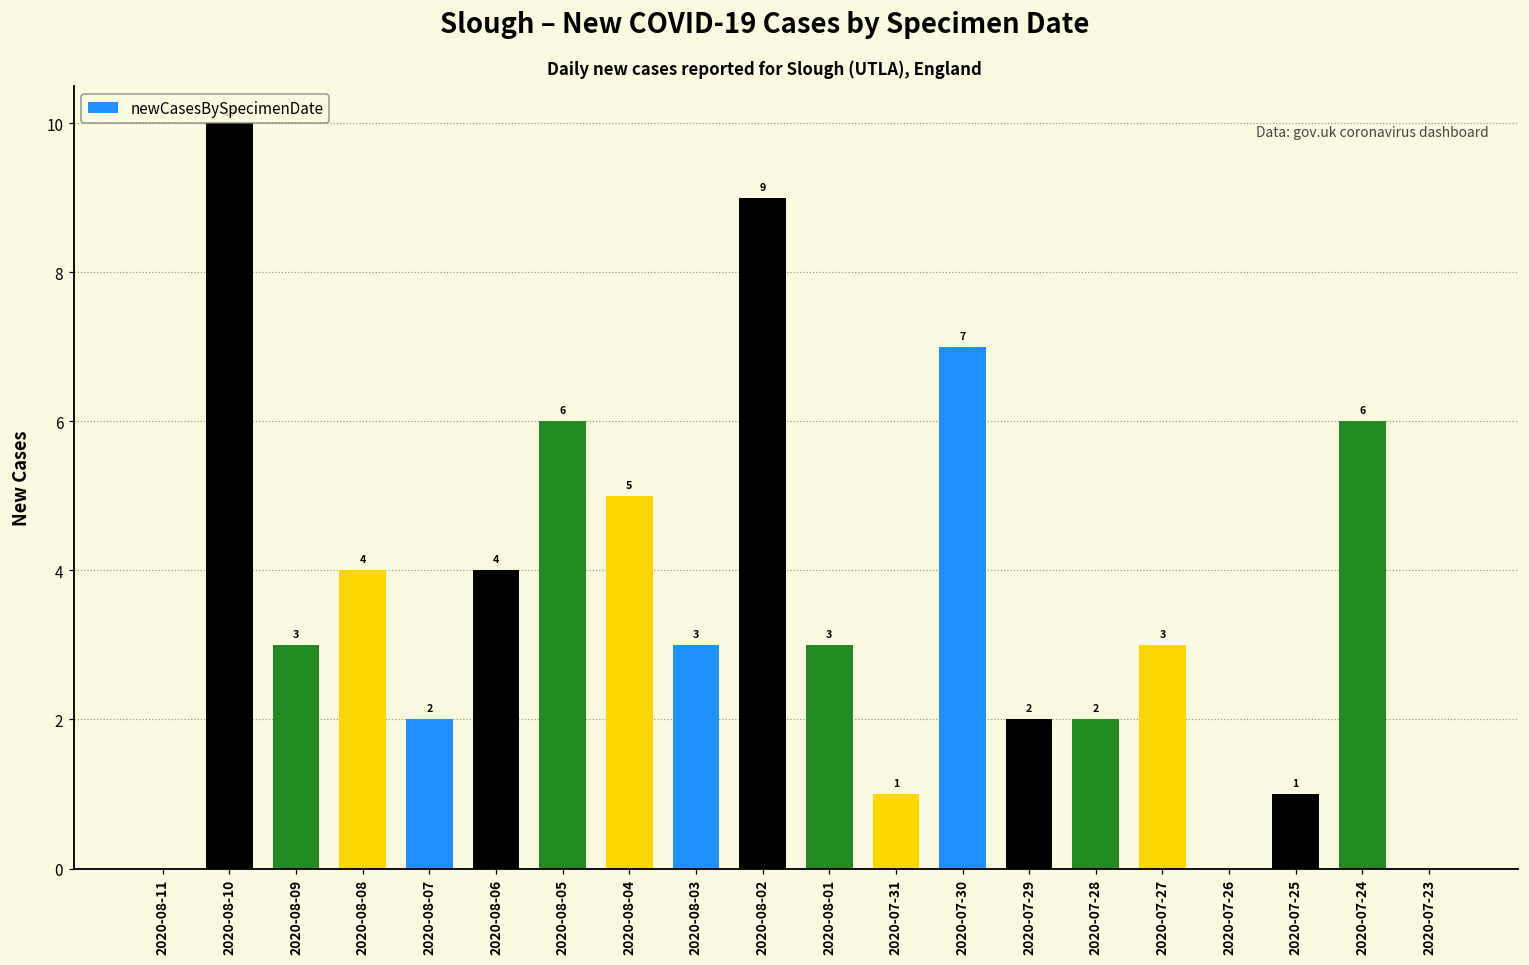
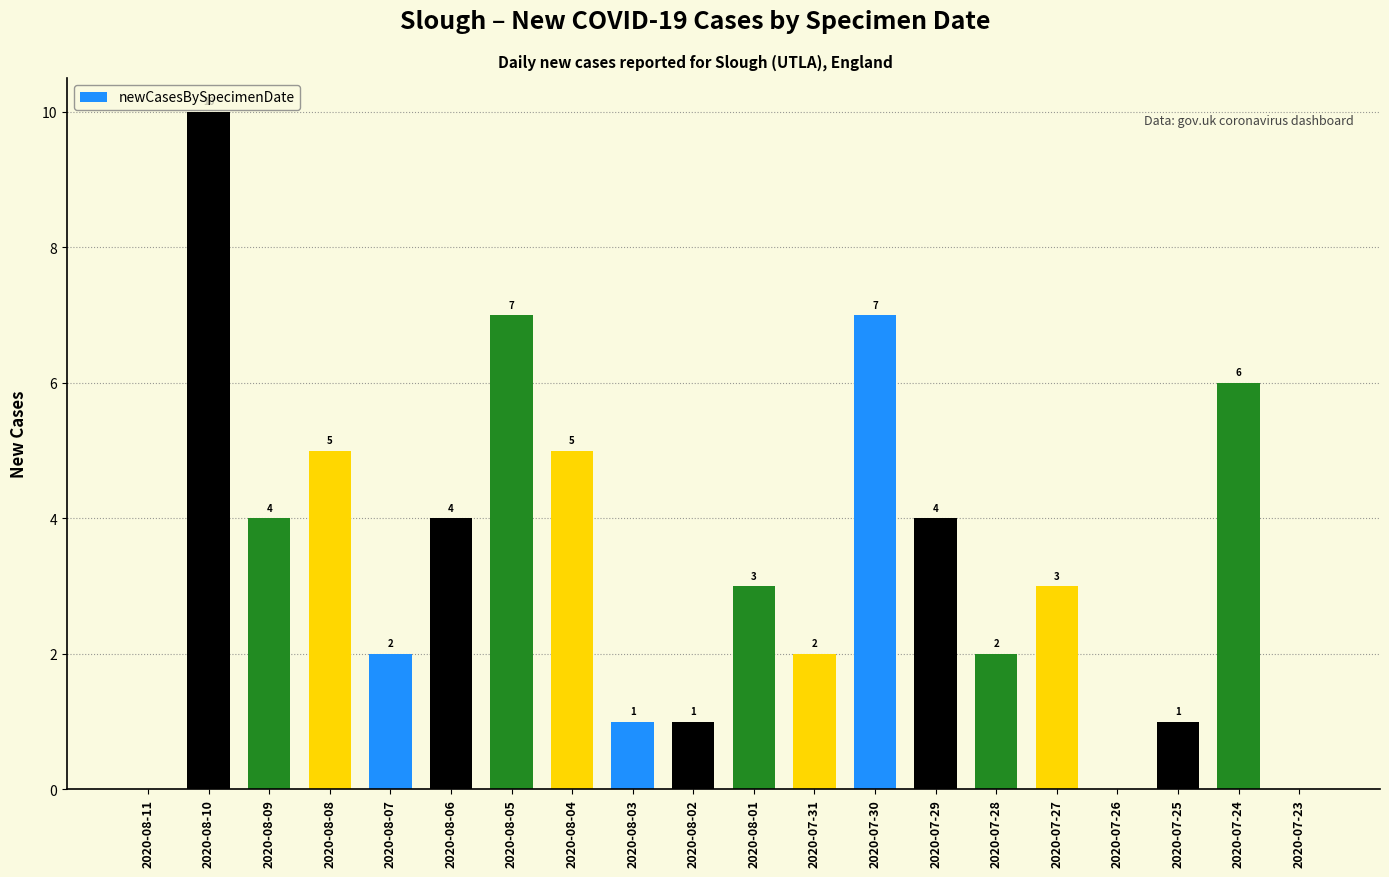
2020-08-09: 3 -> 4
2020-08-08: 4 -> 5
2020-08-05: 6 -> 7
2020-08-03: 3 -> 1
2020-08-02: 9 -> 1
2020-07-31: 1 -> 2
2020-07-29: 2 -> 4
